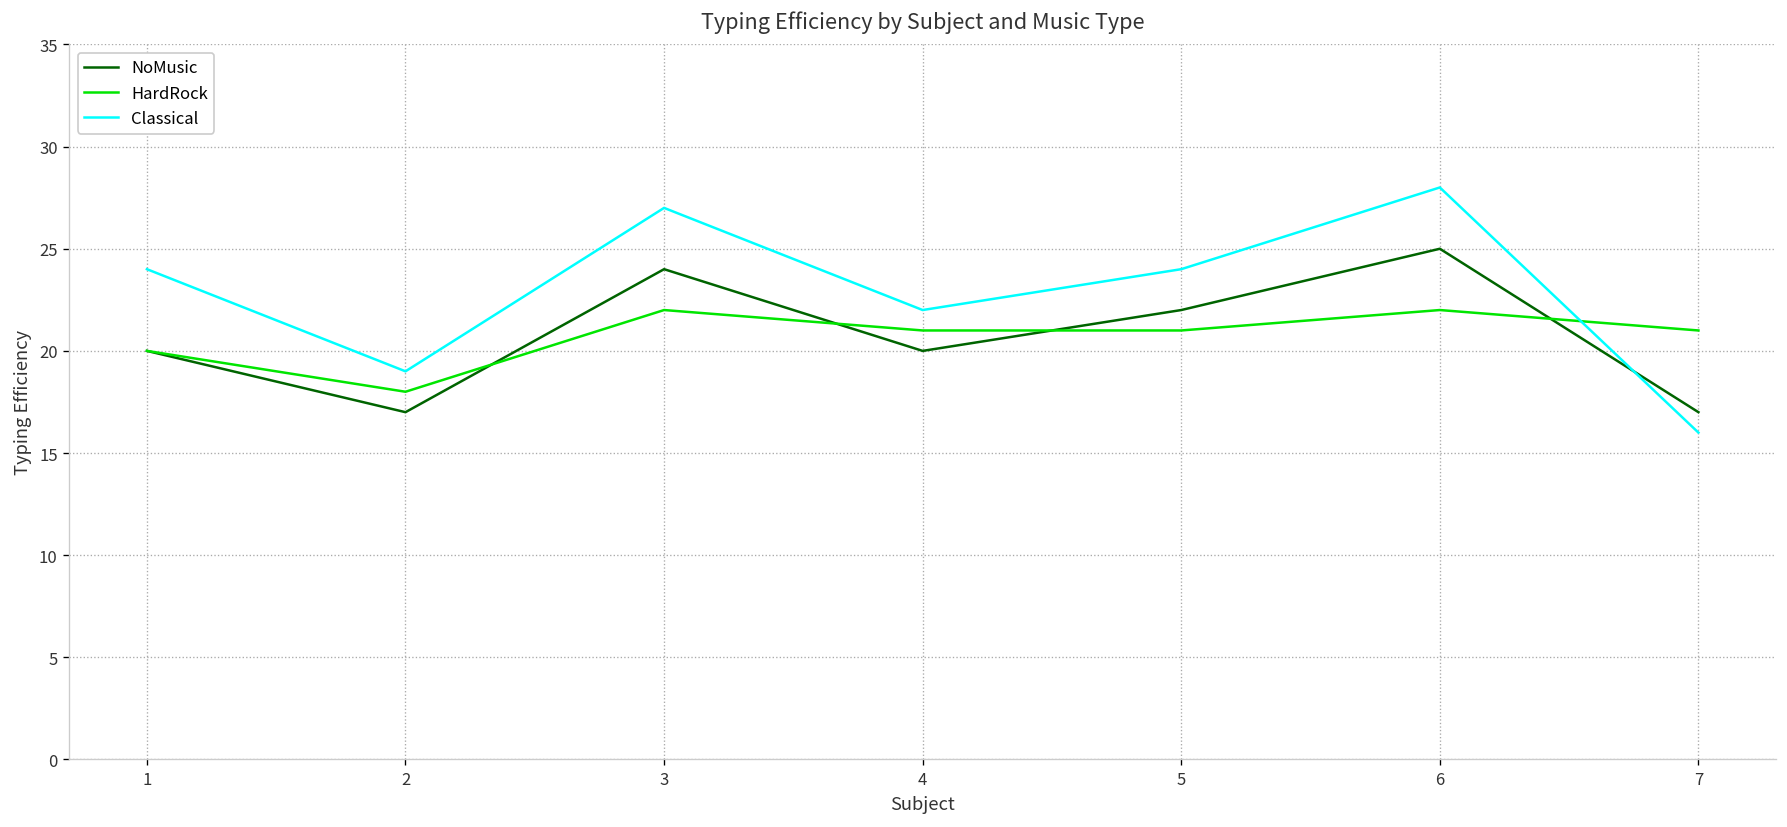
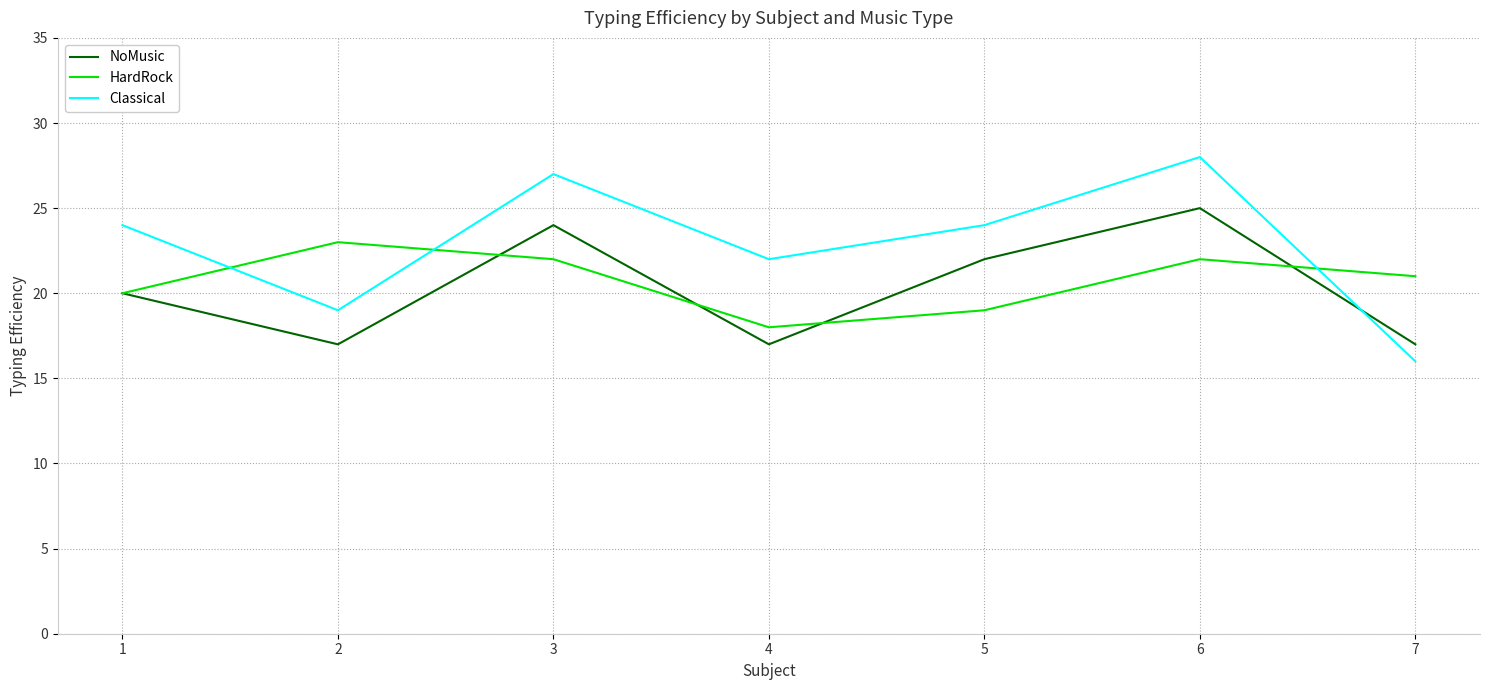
HardRock, 2: 18 -> 23
NoMusic, 4: 20 -> 17
HardRock, 4: 21 -> 18
HardRock, 5: 21 -> 19
